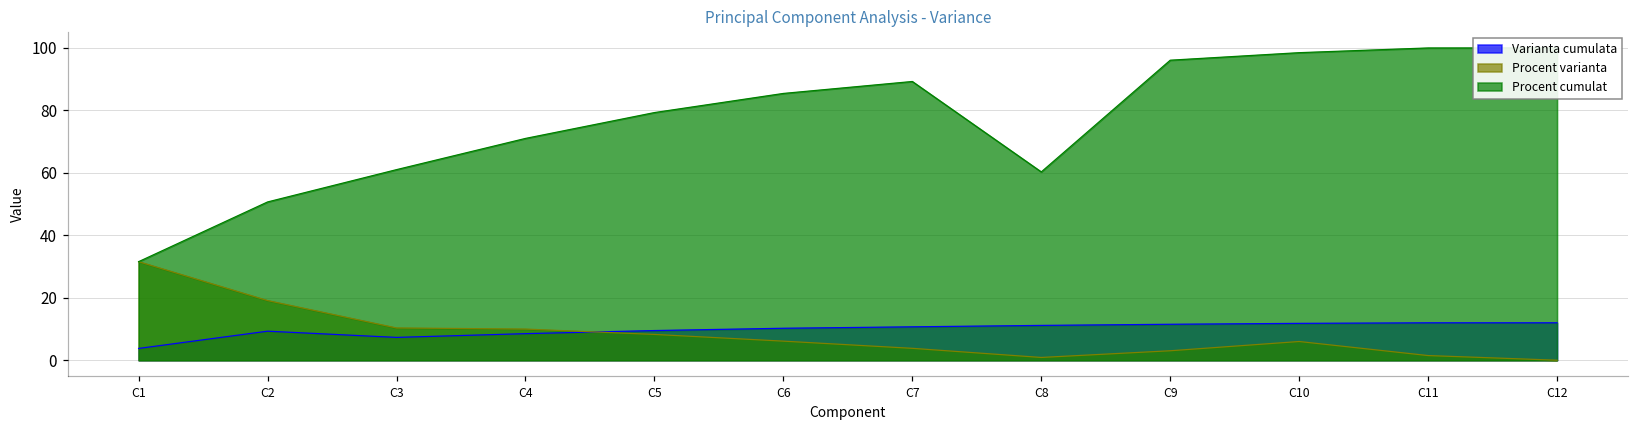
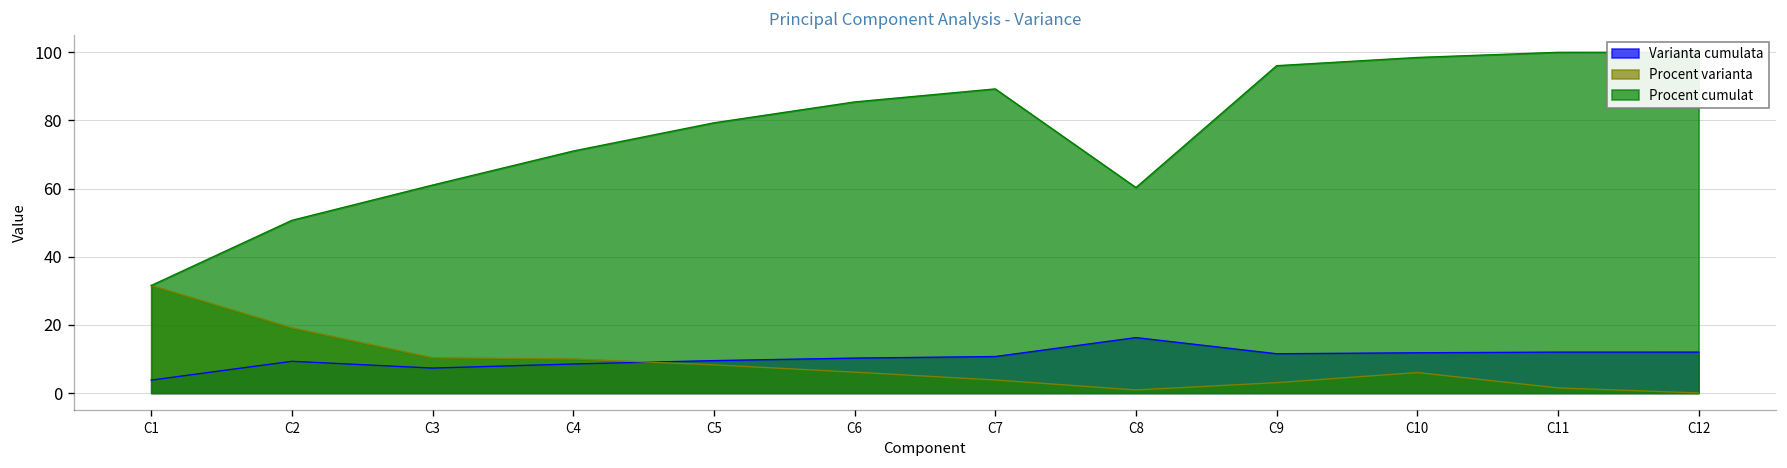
Varianta cumulata, C8: 11 -> 16
